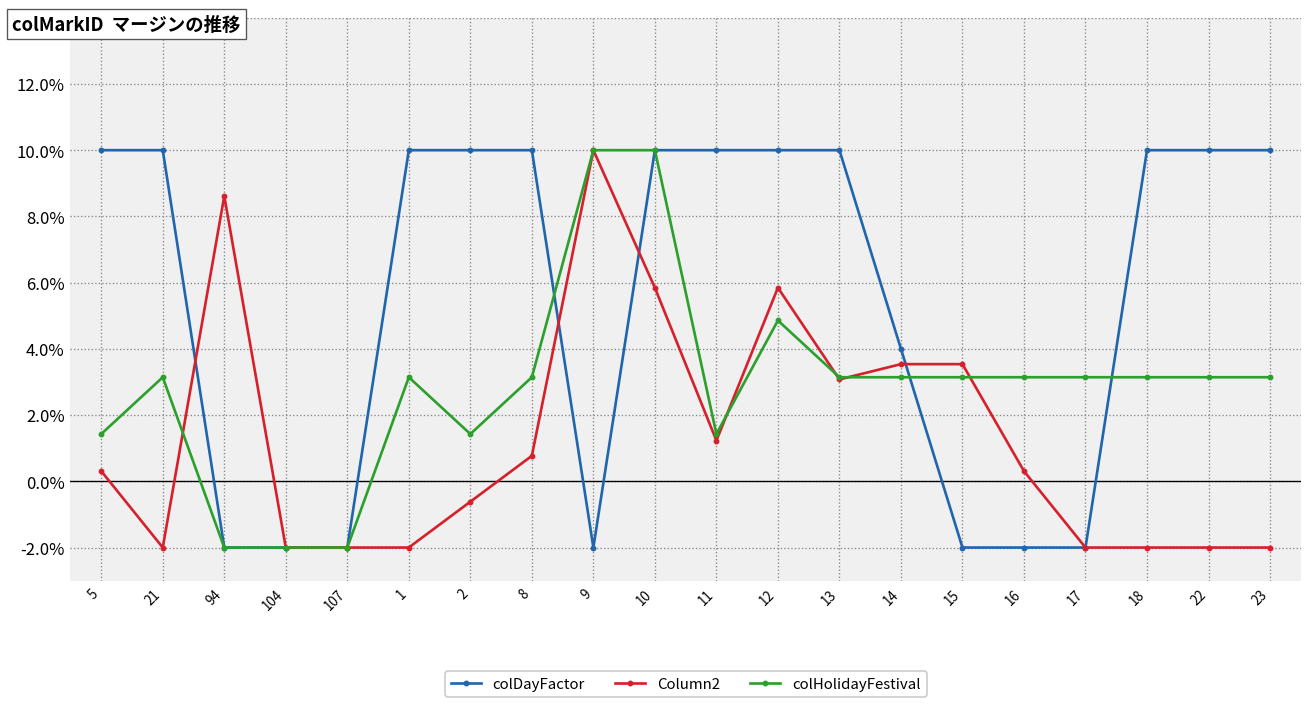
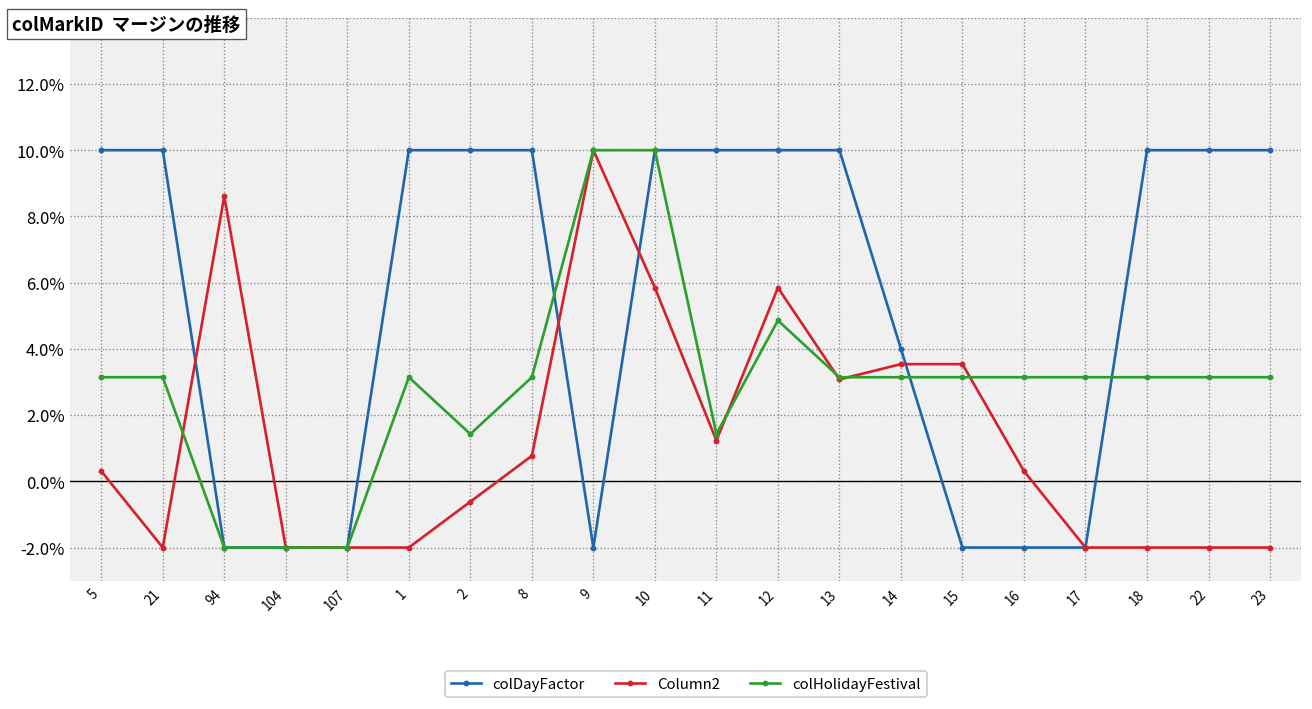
colHolidayFestival, 5: 1.4% -> 3.1%
